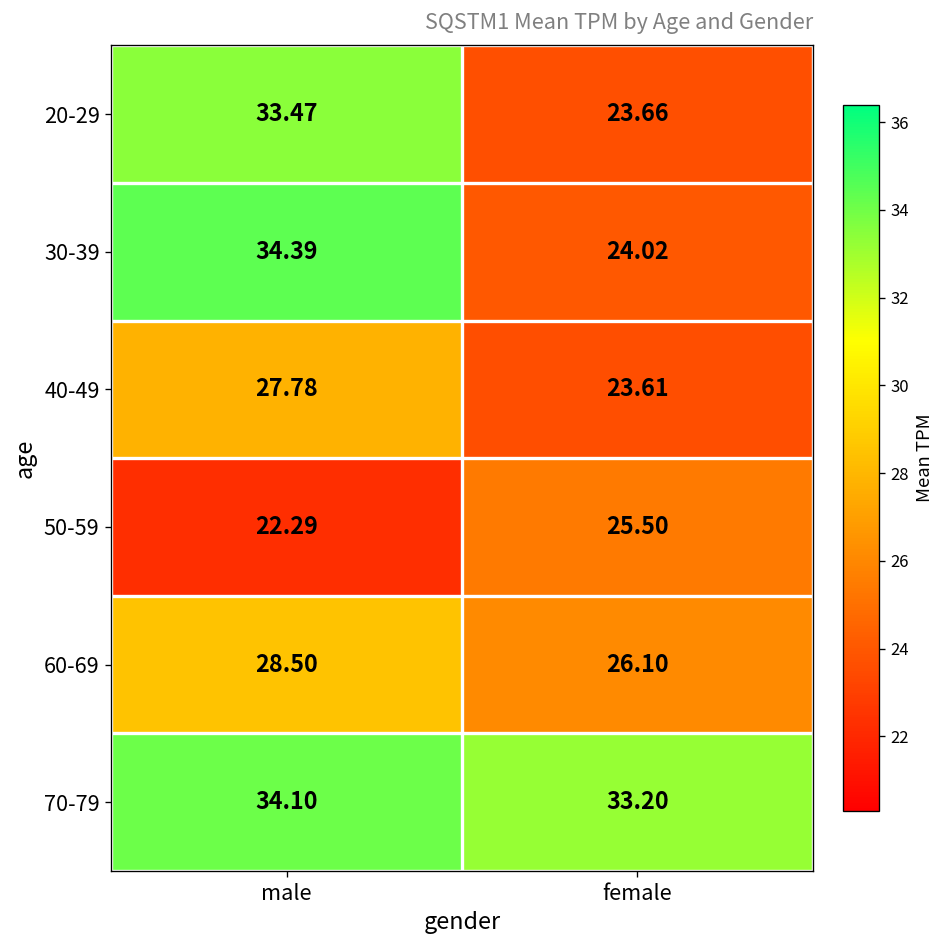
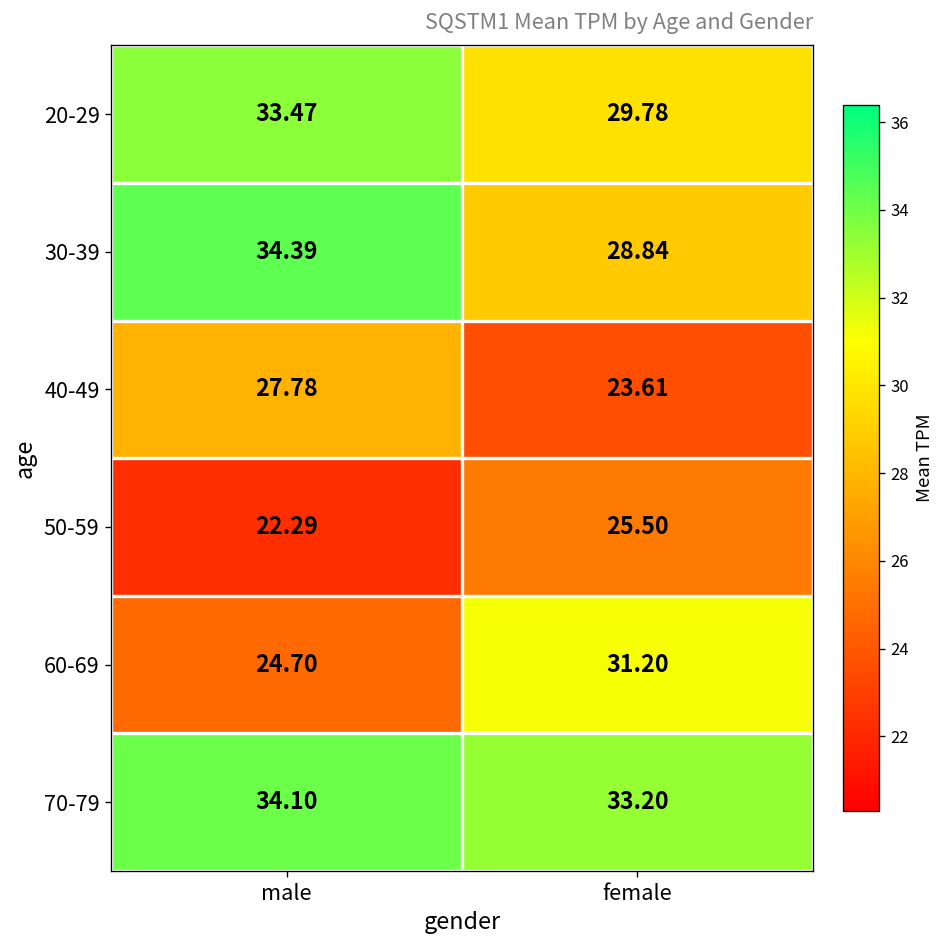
20-29, female: 23.66 -> 29.78
30-39, female: 24.02 -> 28.84
60-69, male: 28.50 -> 24.70
60-69, female: 26.10 -> 31.20
